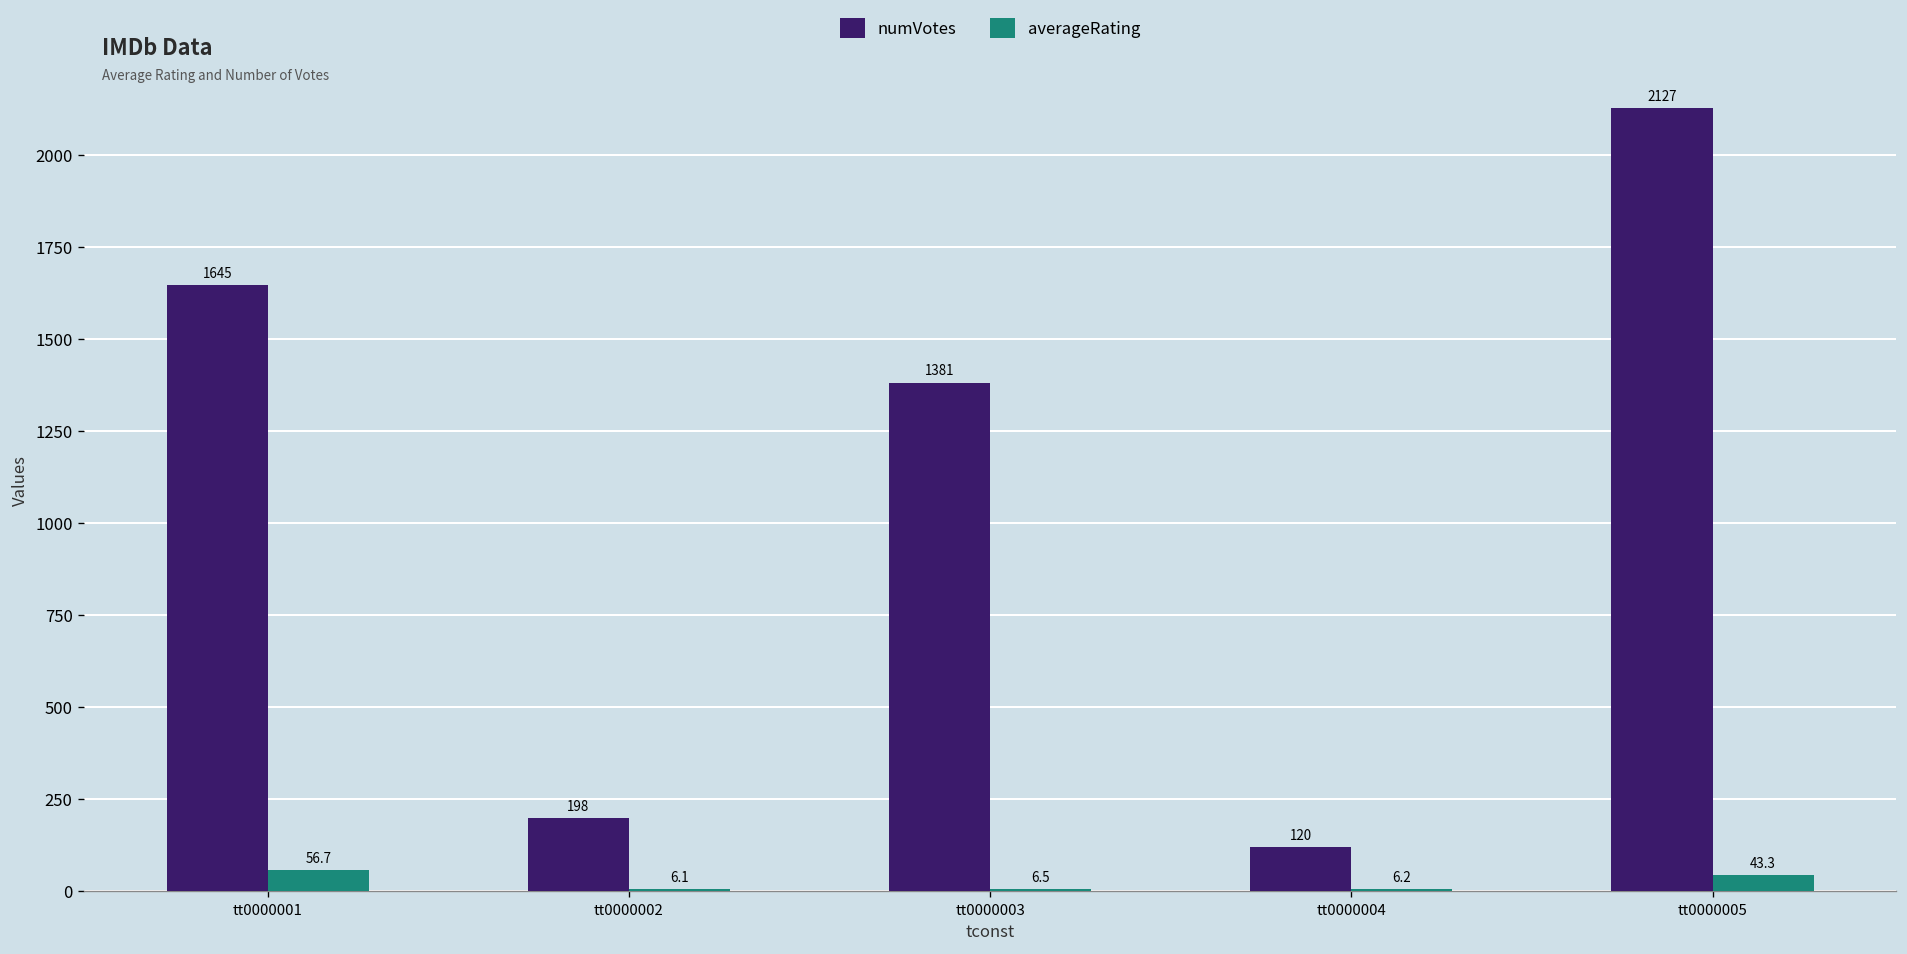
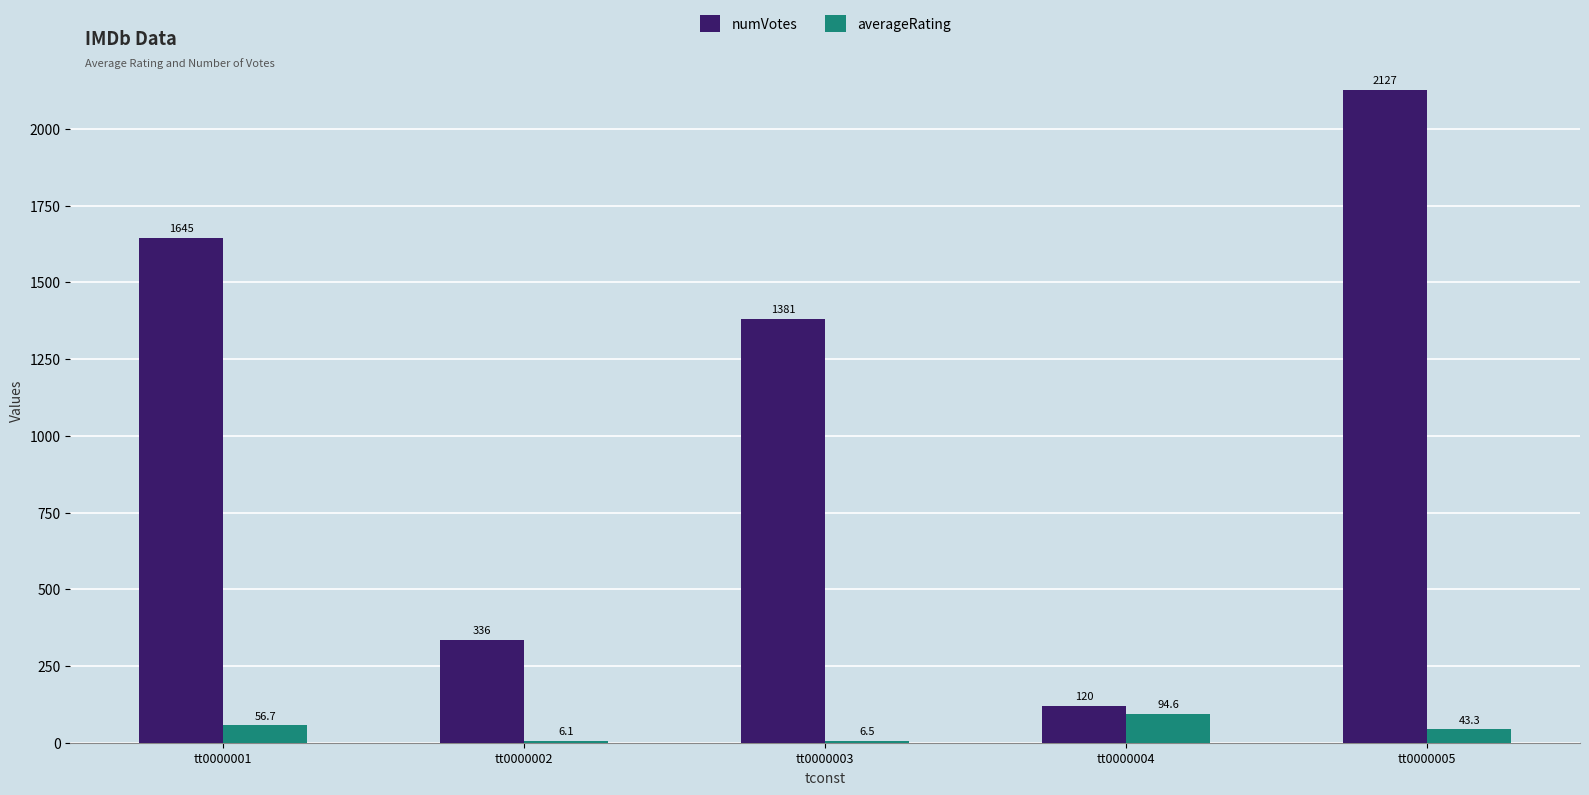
numVotes, tt0000002: 198 -> 336
averageRating, tt0000004: 6.2 -> 94.6
